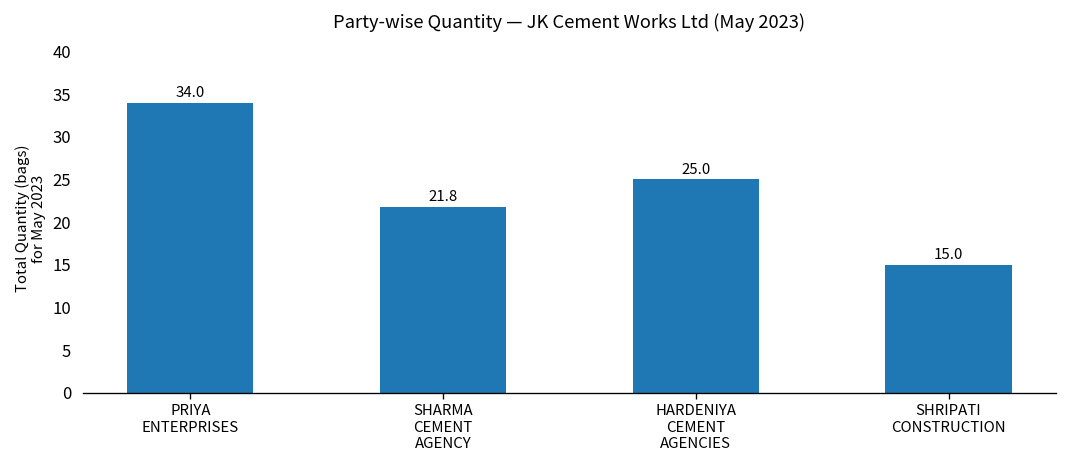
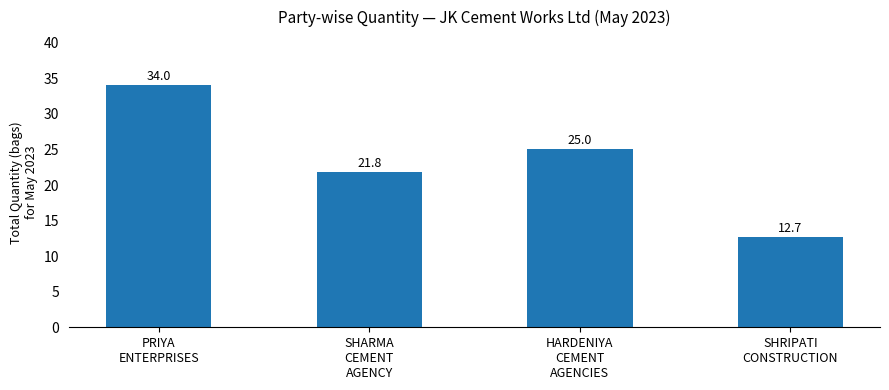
SHRIPATI CONSTRUCTION: 15.0 -> 12.7
